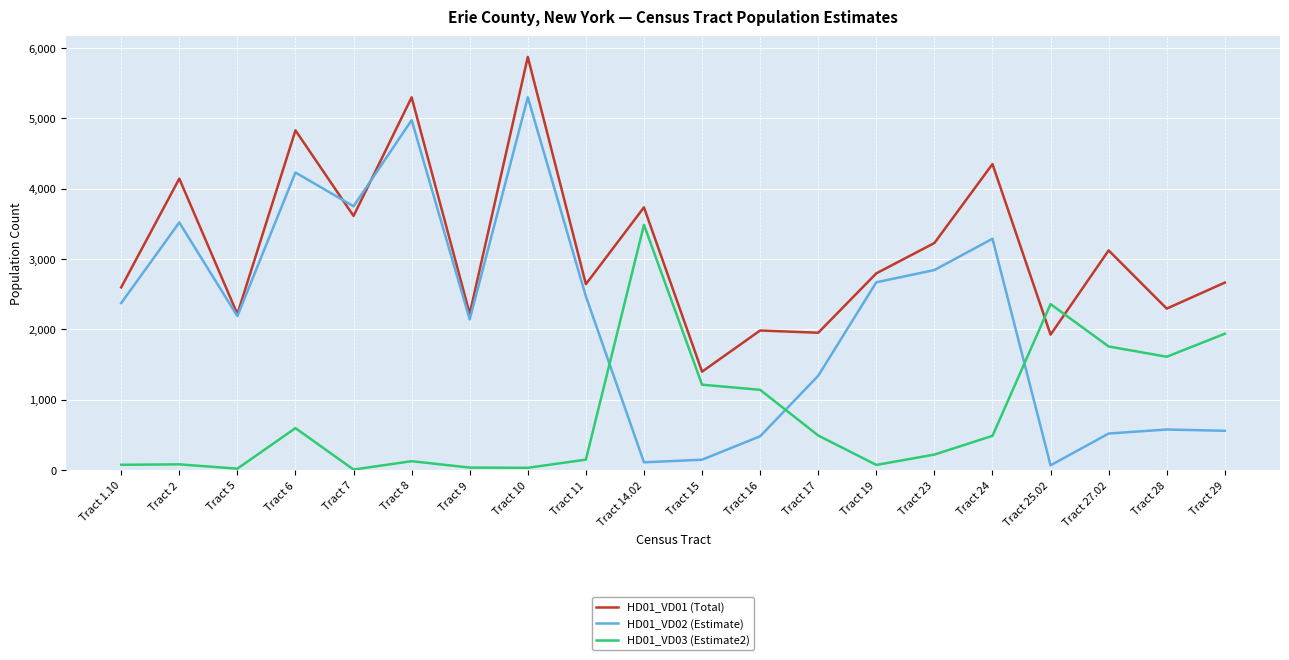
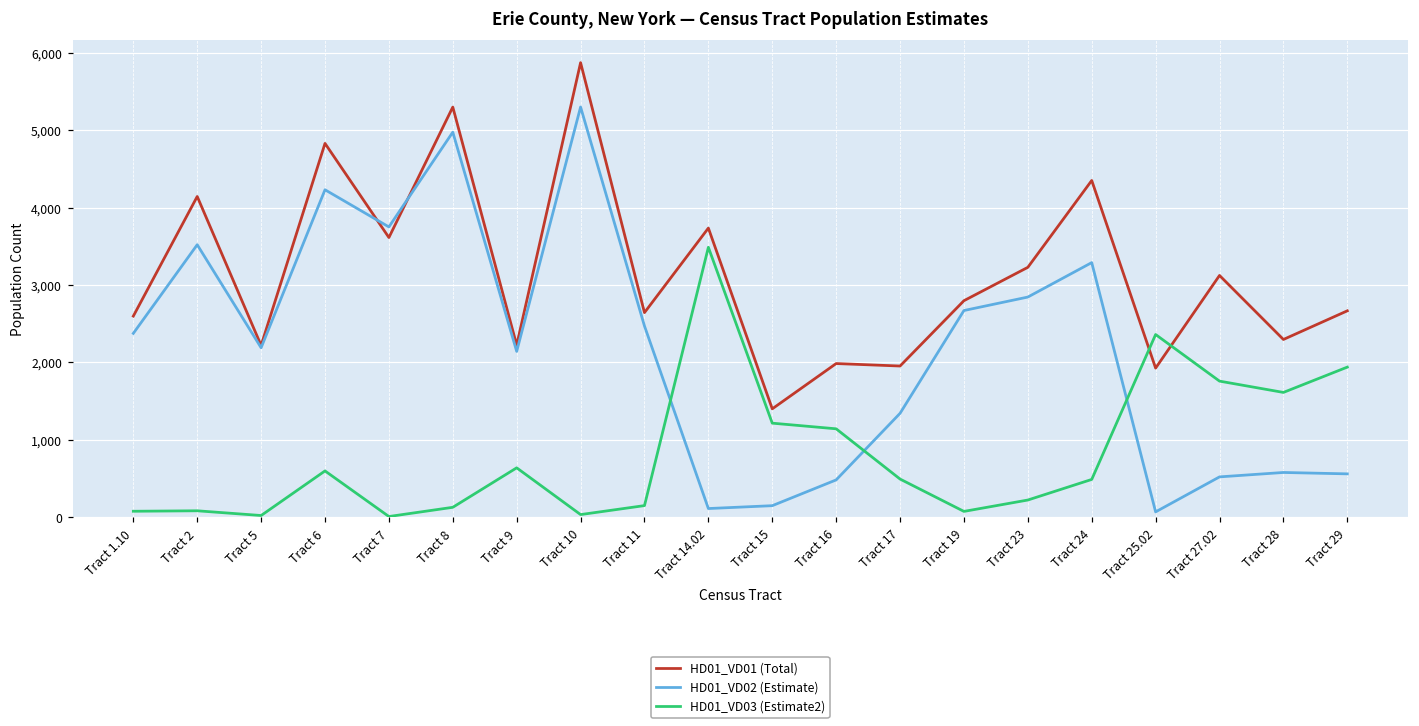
HD01_VD03 (Estimate2), Tract 9: 0 -> 600
